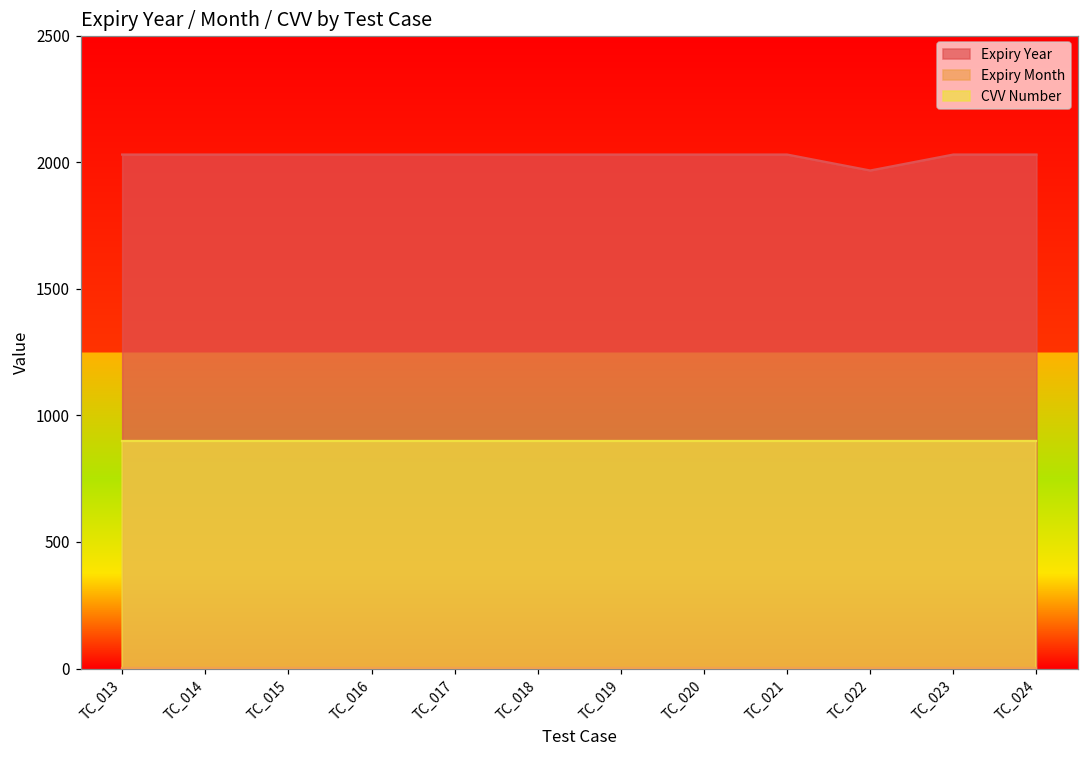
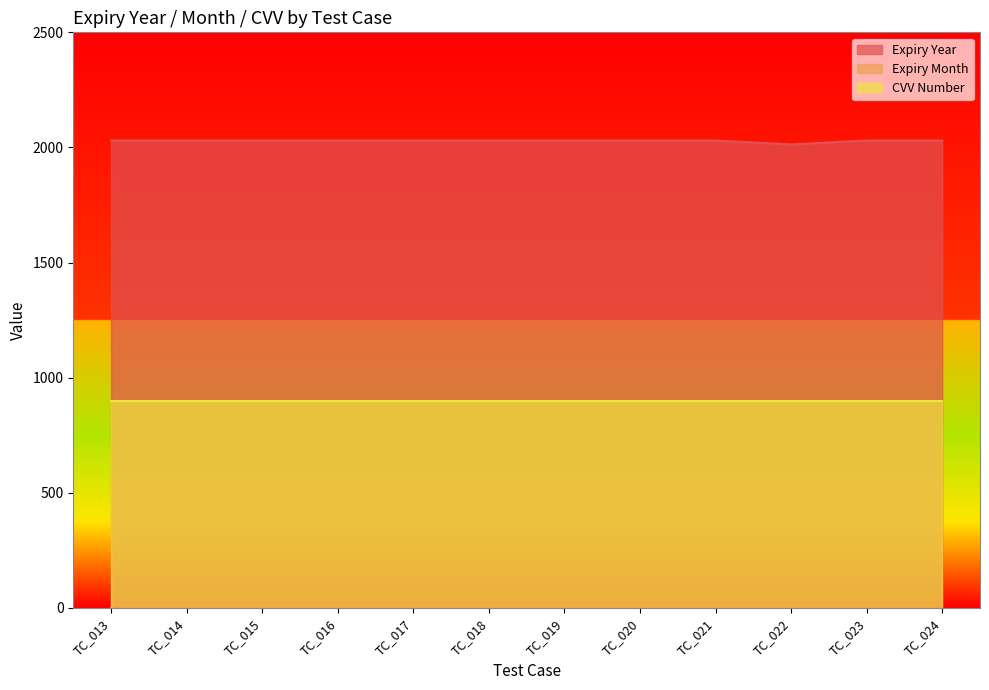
Expiry Year, TC_022: 1970 -> 2010
